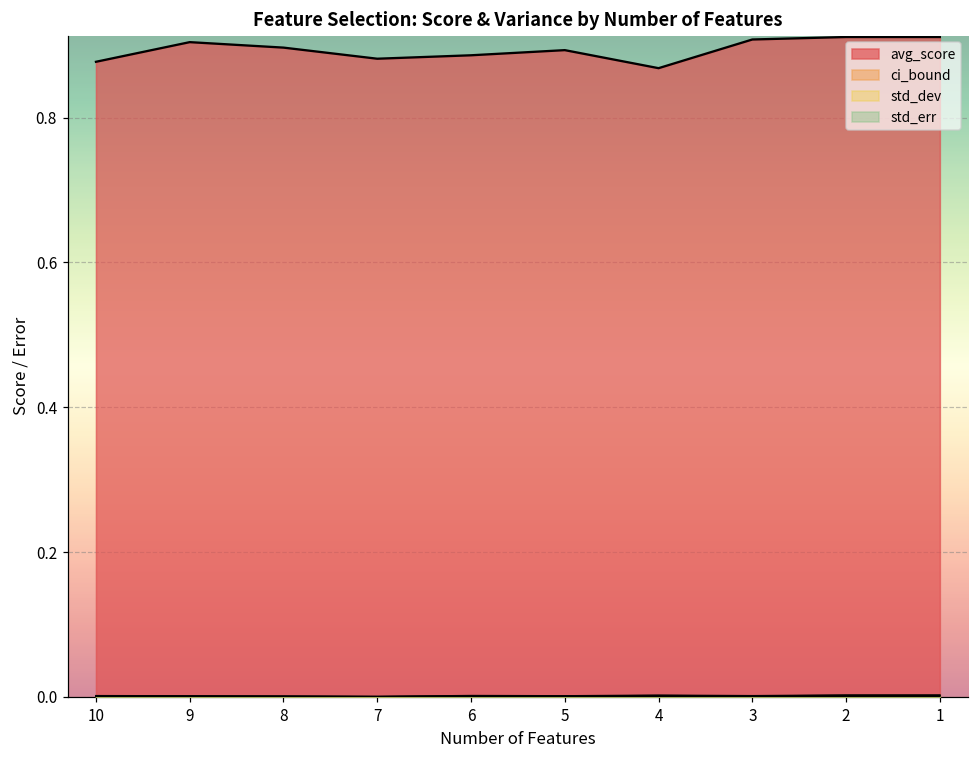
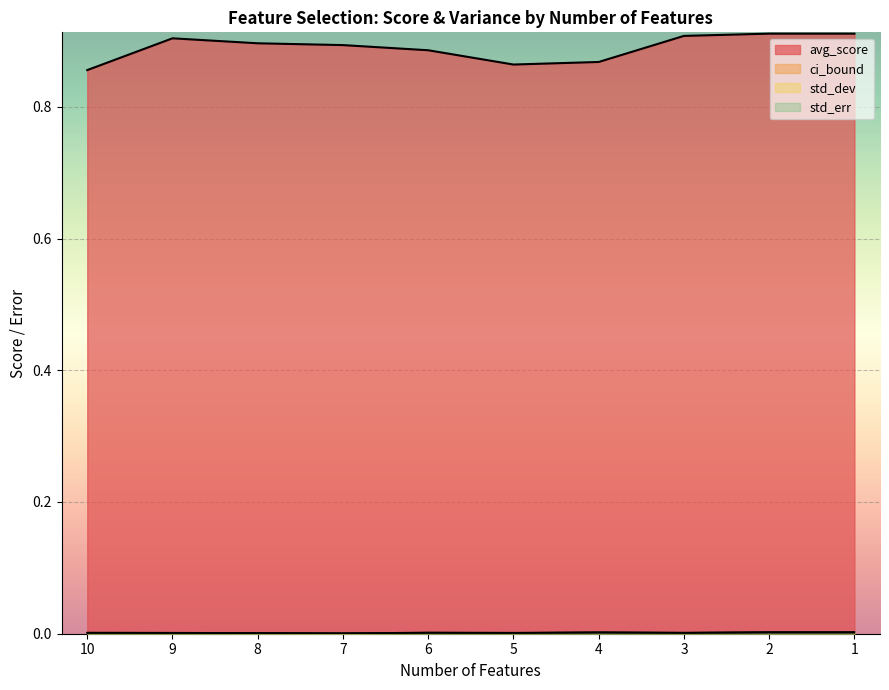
avg_score, 10: 0.88 -> 0.86
avg_score, 7: 0.88 -> 0.89
avg_score, 5: 0.89 -> 0.86
